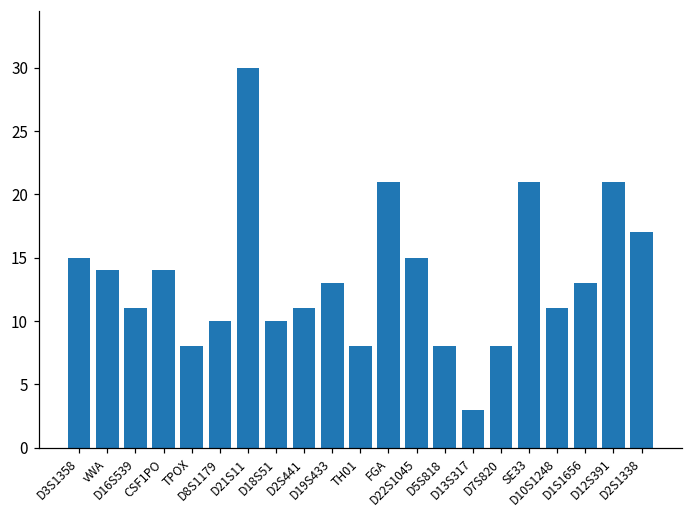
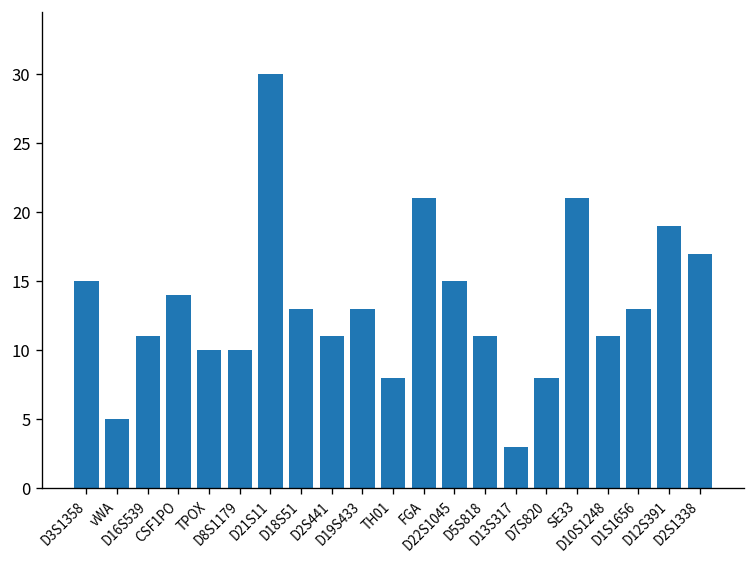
vWA: 14 -> 5
TPOX: 8 -> 10
D18S51: 10 -> 13
D5S818: 8 -> 11
D12S391: 21 -> 19
